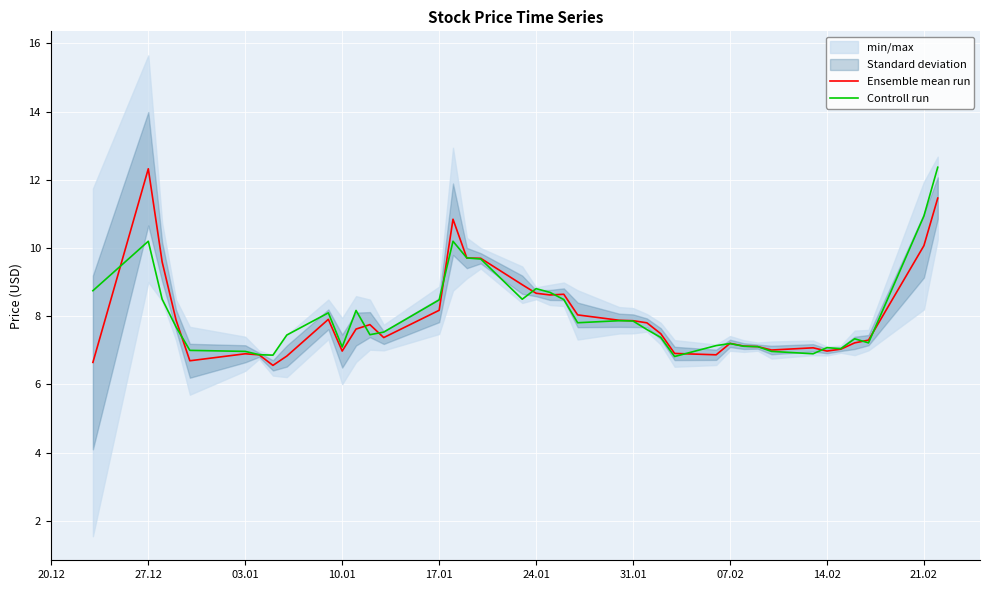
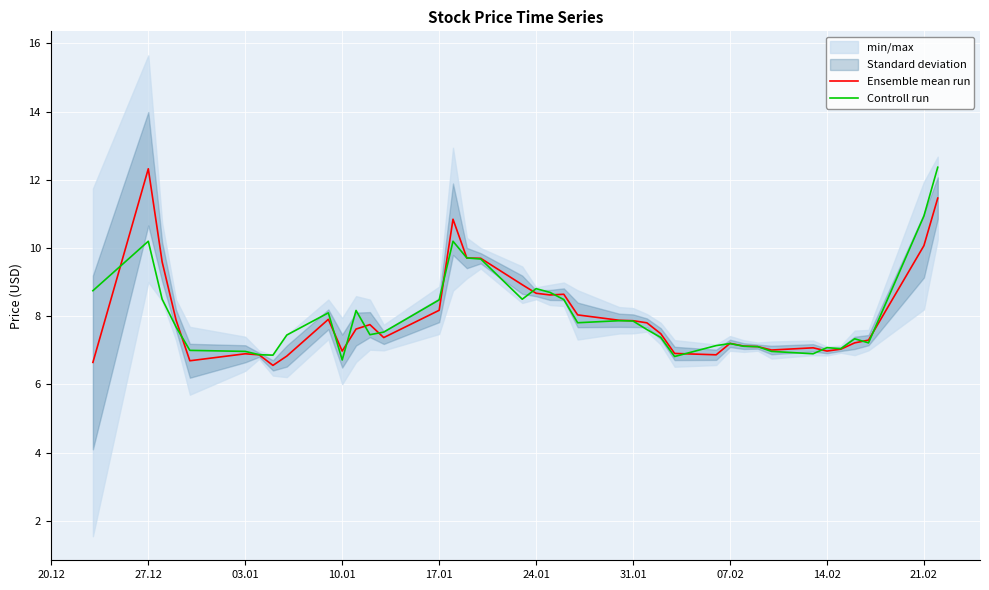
Controll run, 10.01: 7.1 -> 6.7
